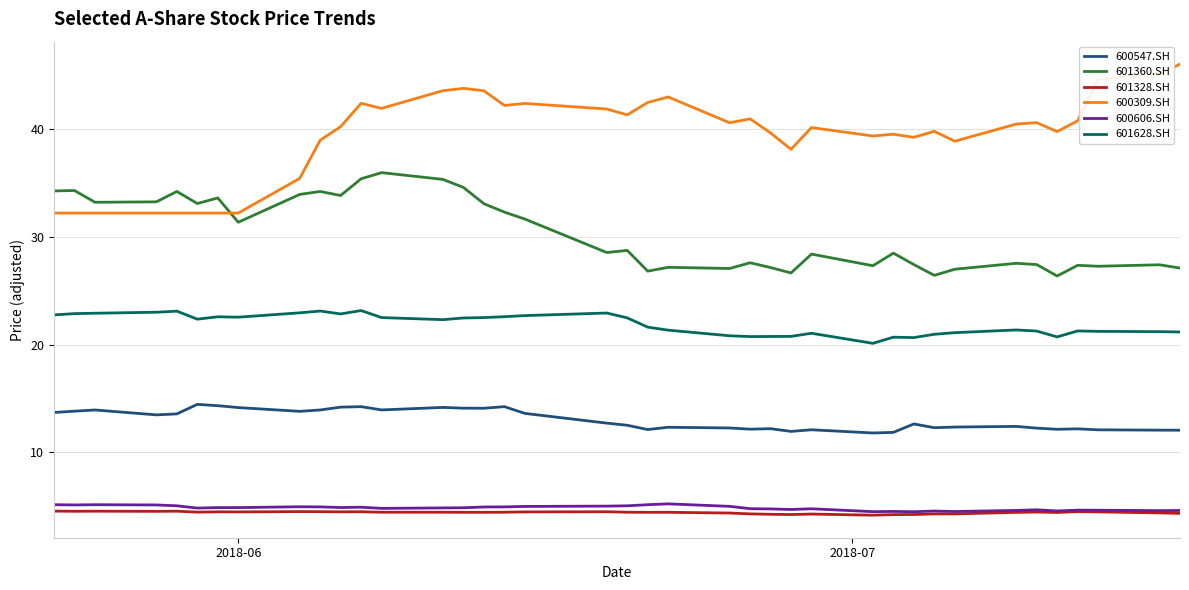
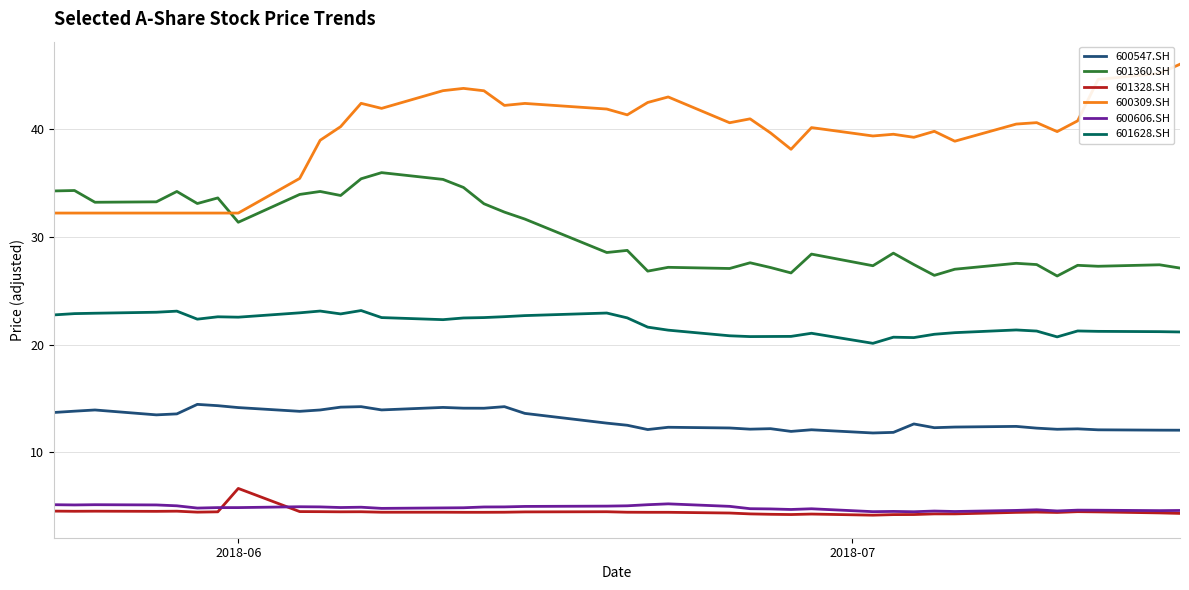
601328.SH, 2018-06: 4.5 -> 6.6
